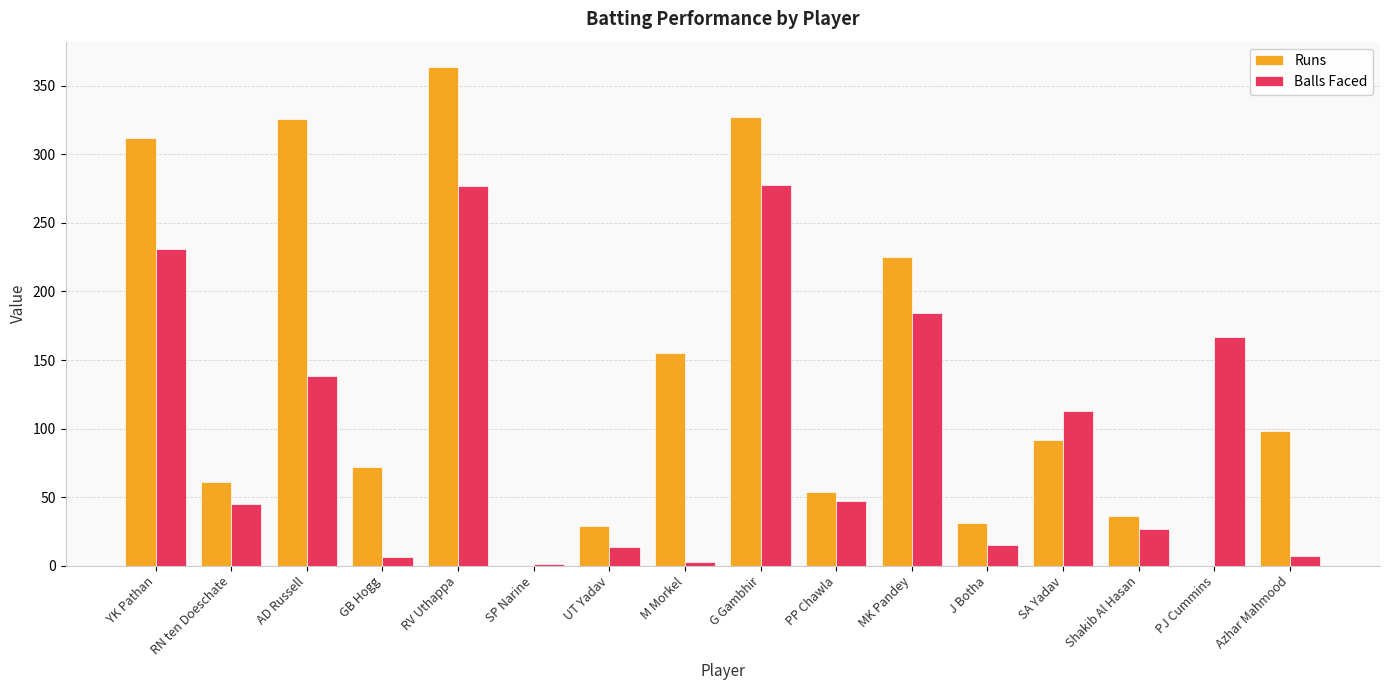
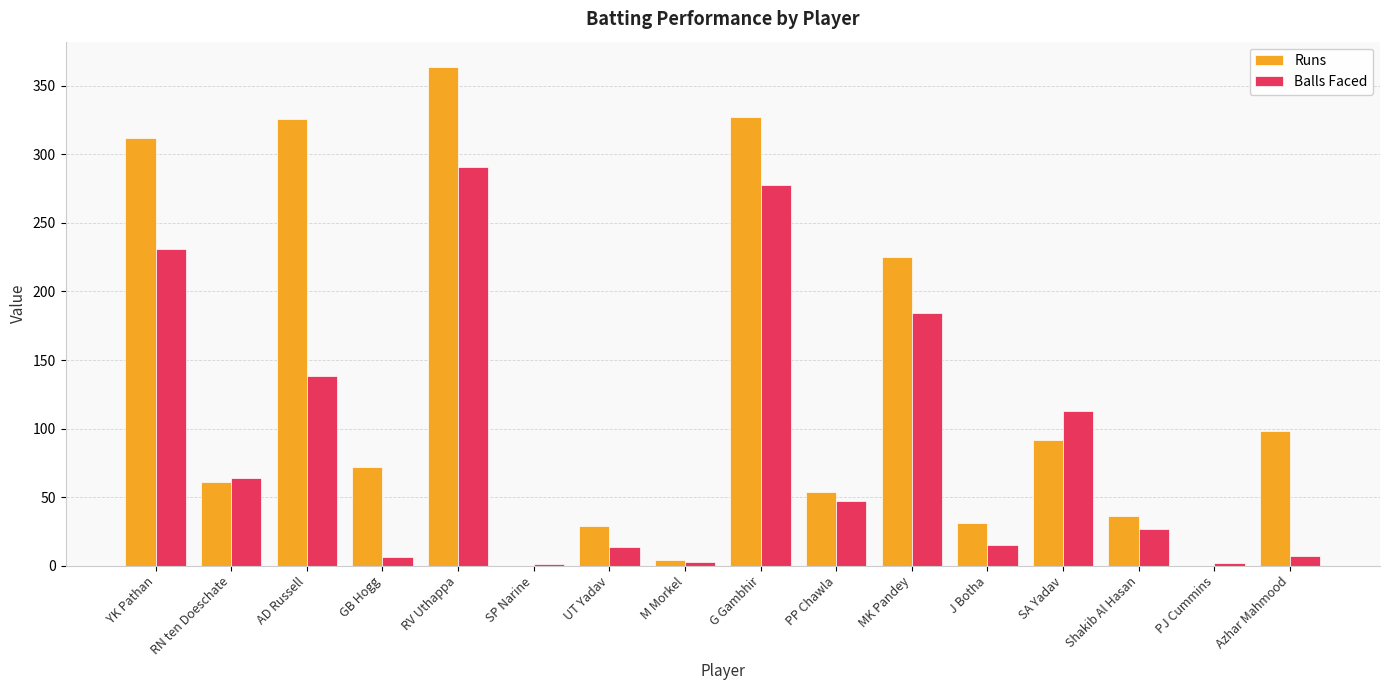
Balls Faced, RN ten Doeschate: 45 -> 64
Balls Faced, RV Uthappa: 277 -> 291
Runs, M Morkel: 155 -> 4
Balls Faced, PJ Cummins: 167 -> 2
